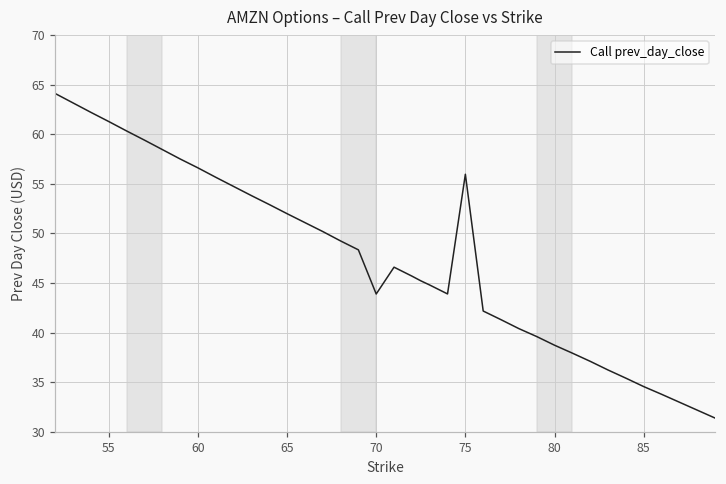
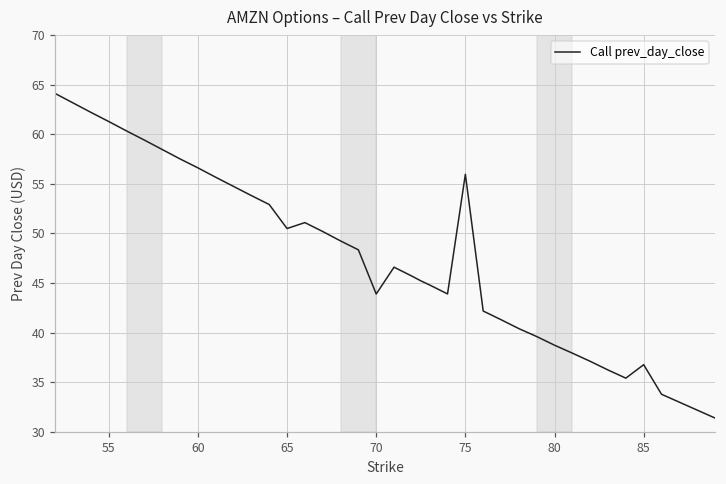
65: 52 -> 51
85: 35 -> 37
